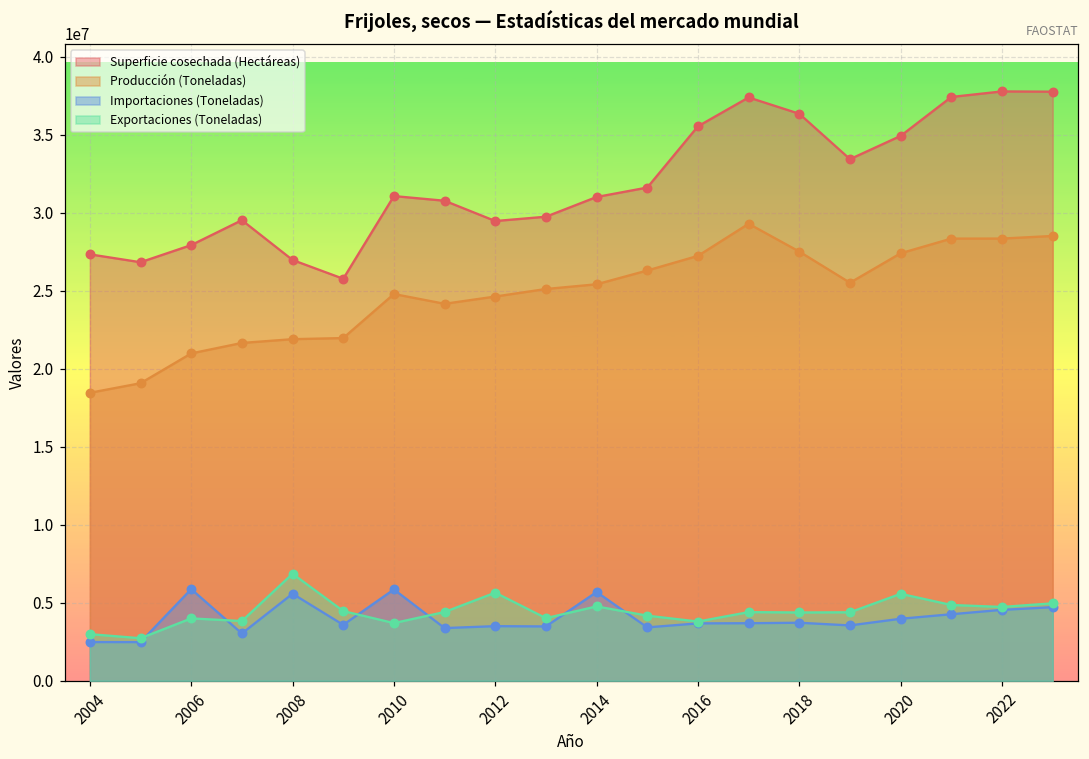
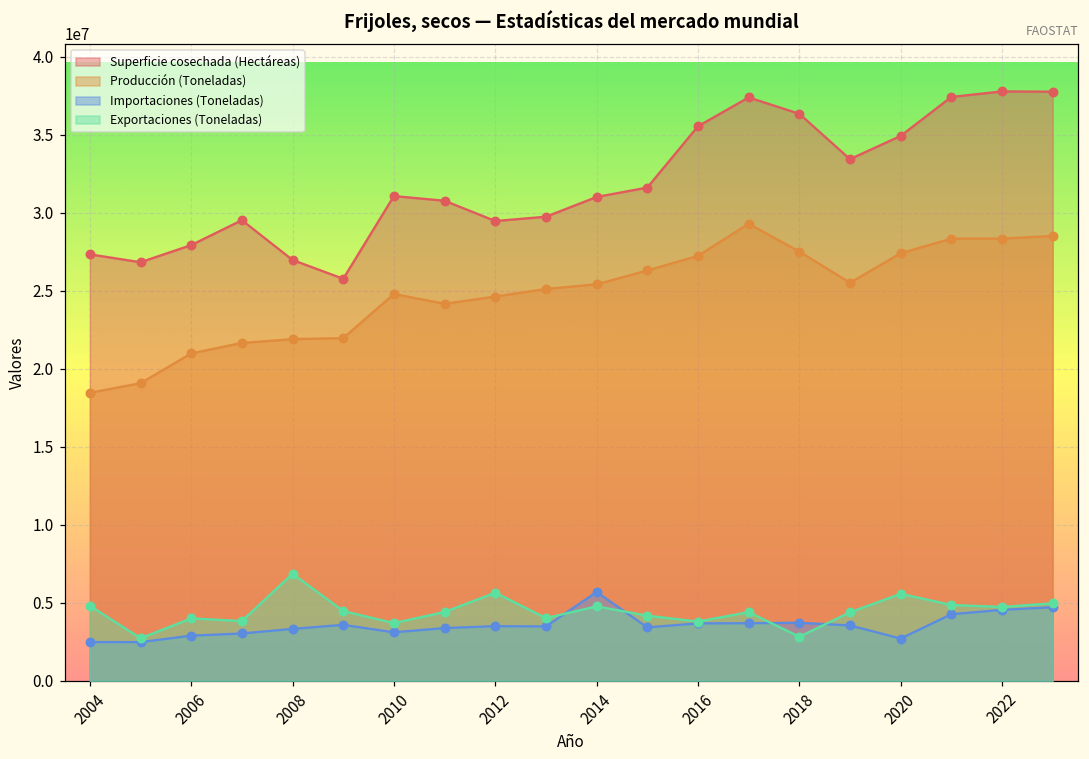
Exportaciones (Toneladas), 2004: 3000000 -> 4800000
Importaciones (Toneladas), 2006: 5900000 -> 2900000
Importaciones (Toneladas), 2008: 5600000 -> 3300000
Importaciones (Toneladas), 2010: 5900000 -> 3100000
Exportaciones (Toneladas), 2018: 4400000 -> 2800000
Importaciones (Toneladas), 2020: 4000000 -> 2700000
